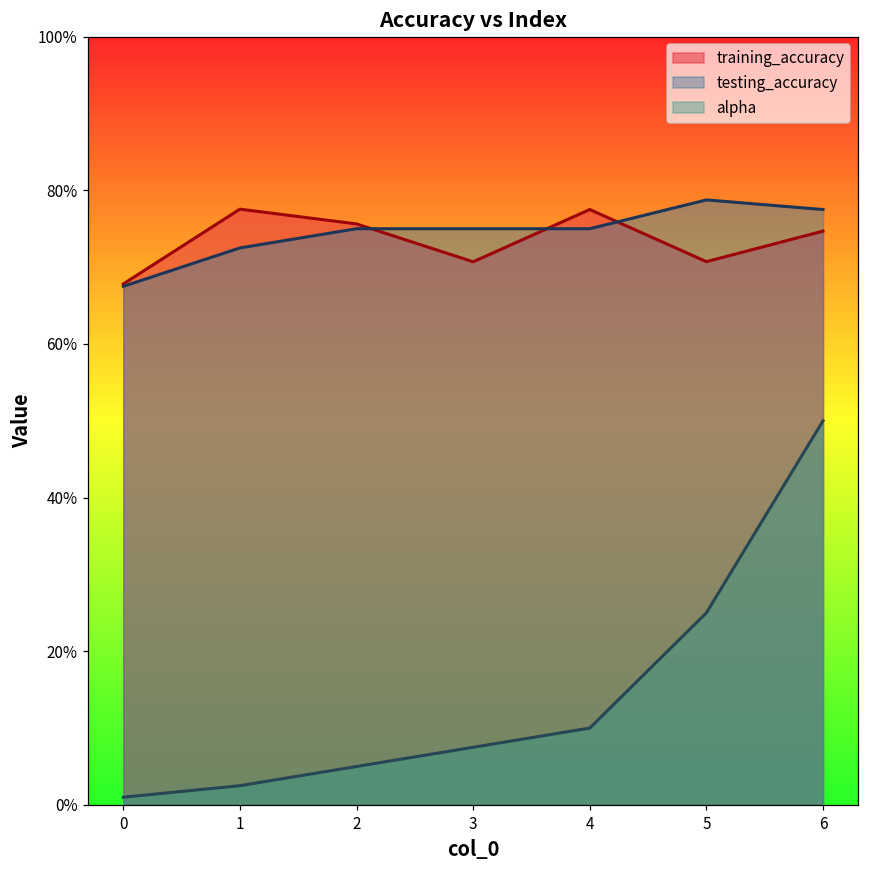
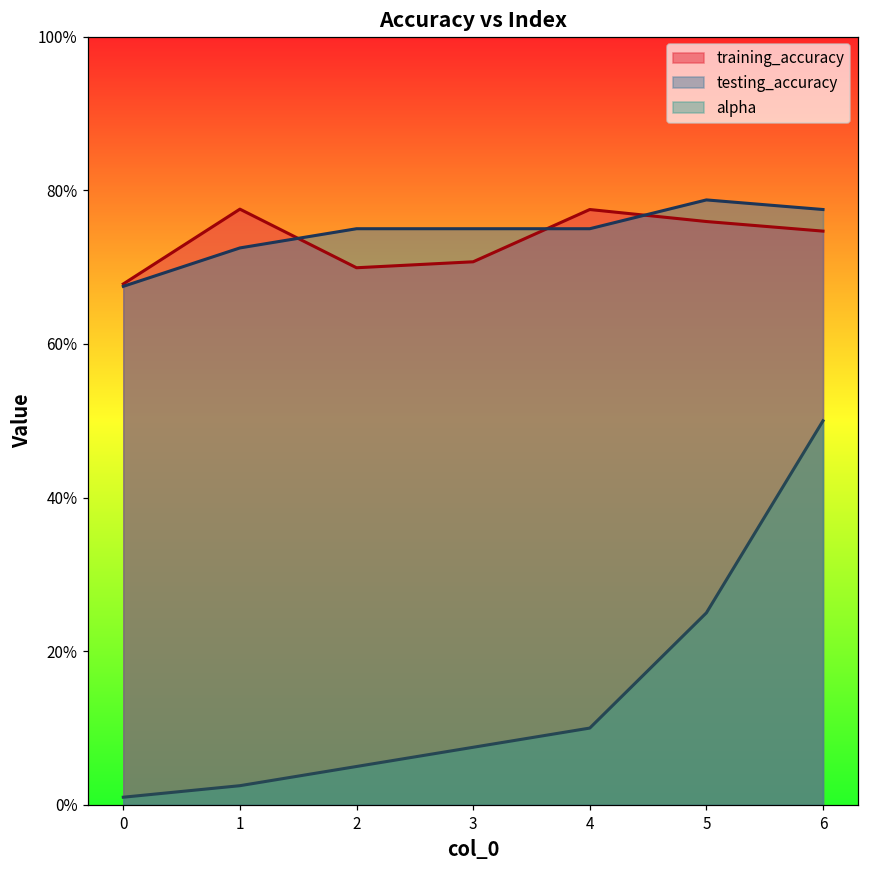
training_accuracy, 2: 76% -> 70%
training_accuracy, 5: 71% -> 76%
